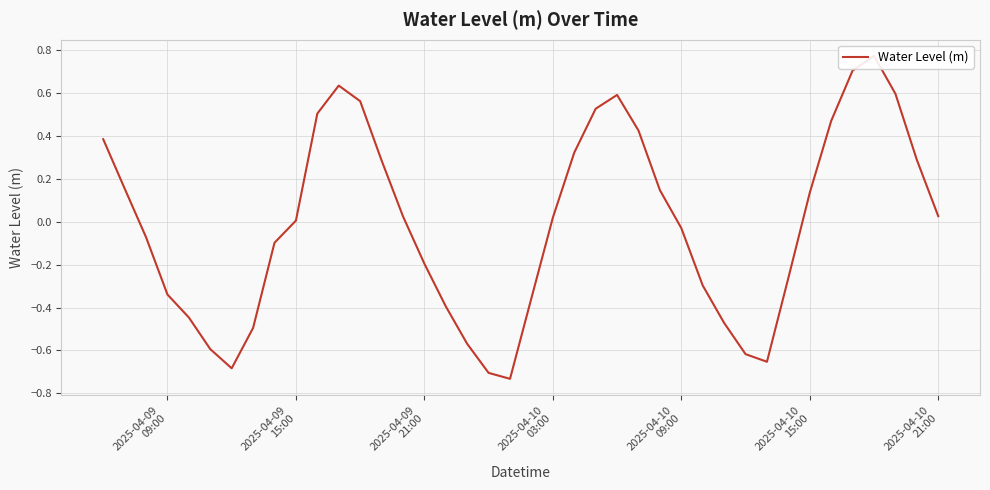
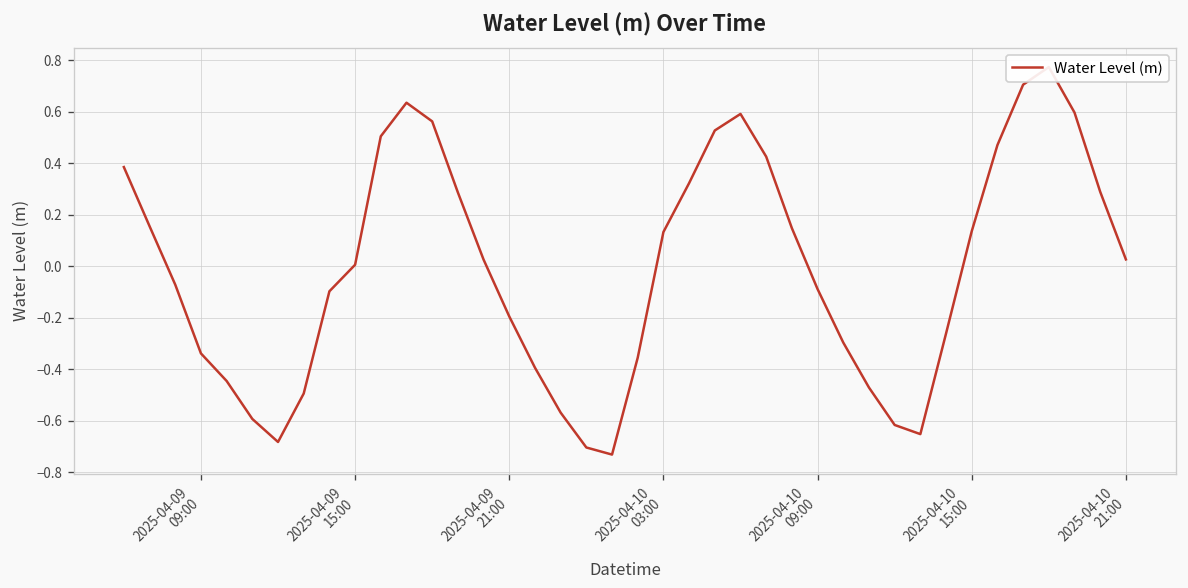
2025-04-10 03:00: 0.02 -> 0.13
2025-04-10 09:00: -0.03 -> -0.09
